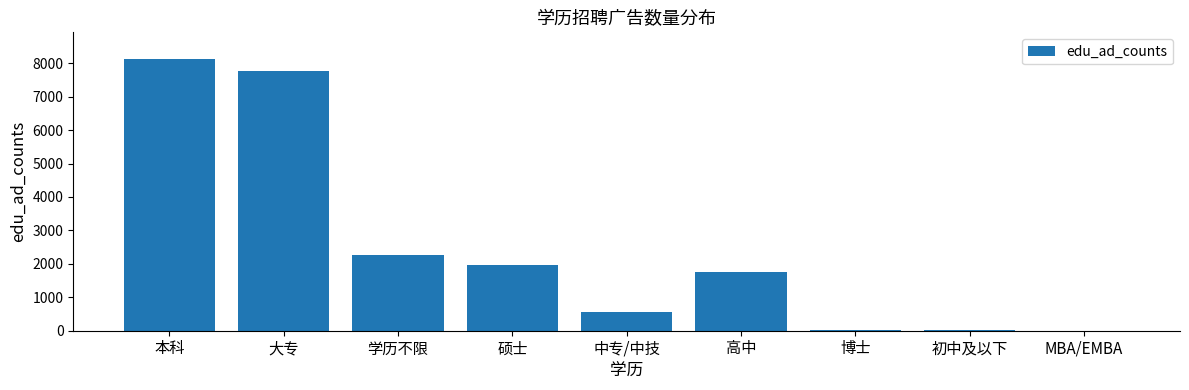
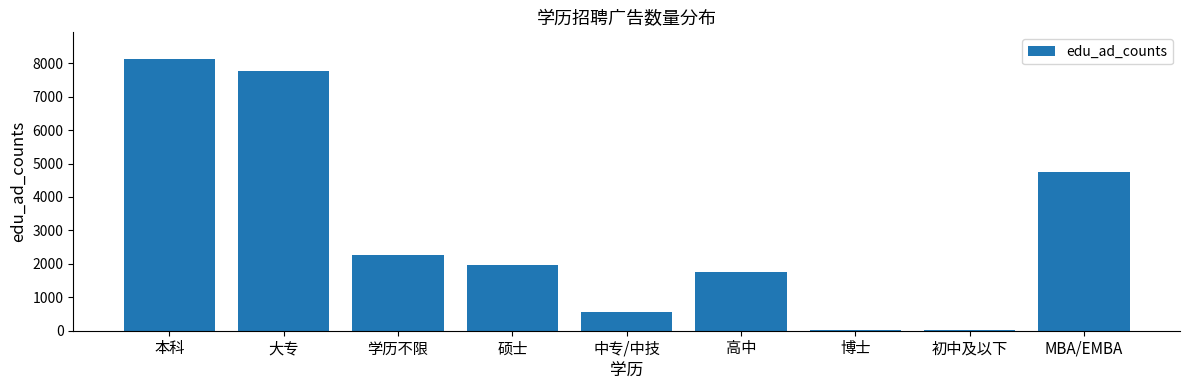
MBA/EMBA: 0 -> 4800
